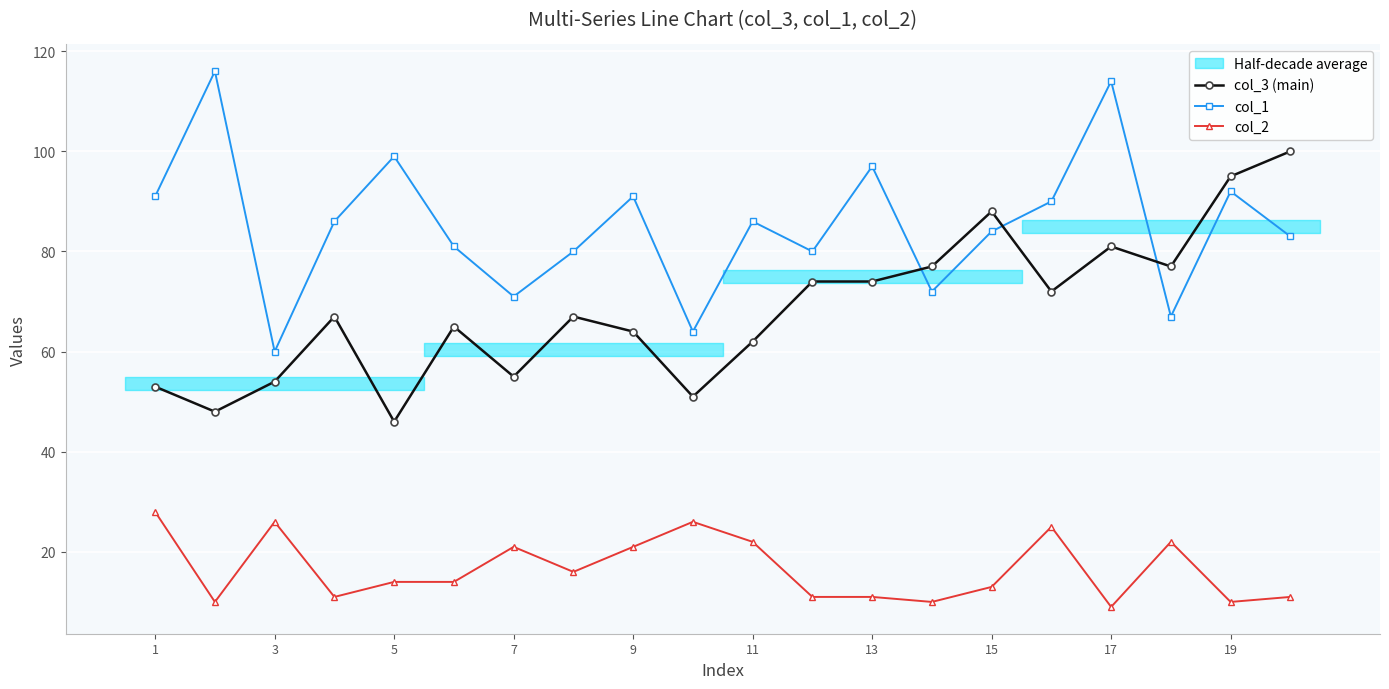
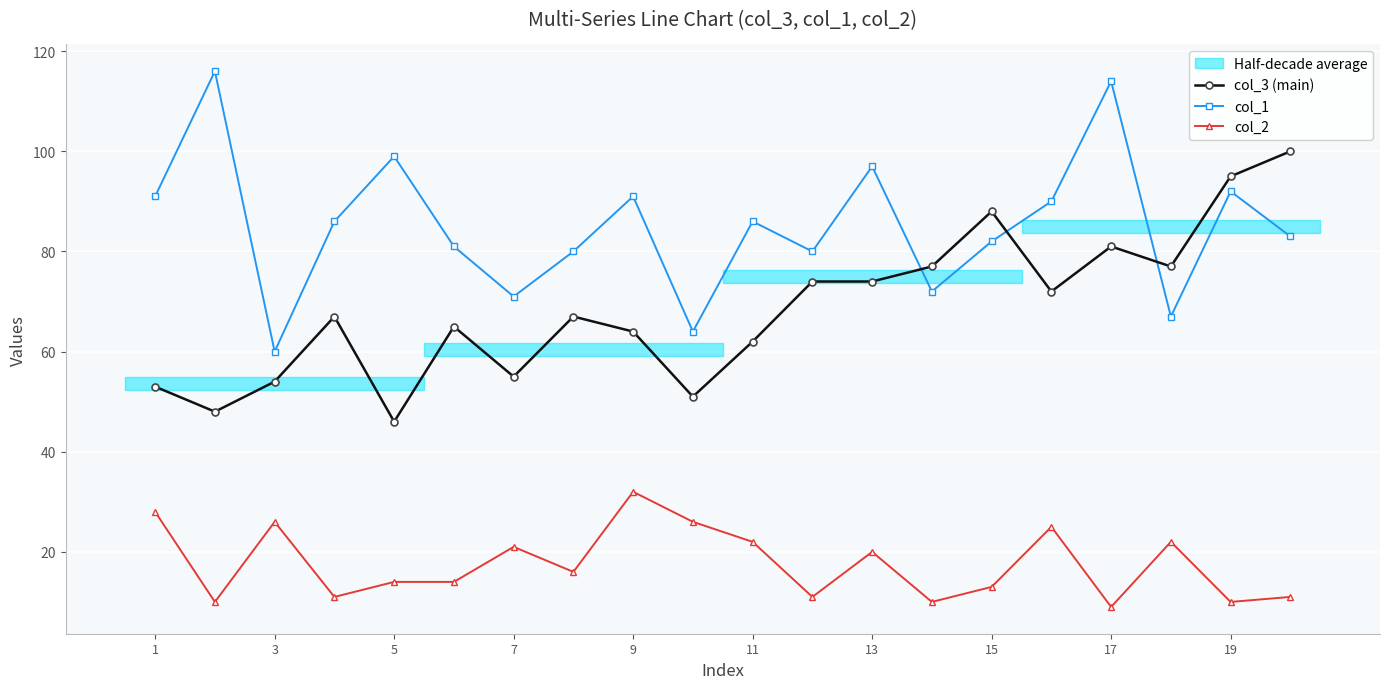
col_2, 9: 21 -> 32
col_2, 13: 11 -> 20
col_1, 15: 84 -> 82
